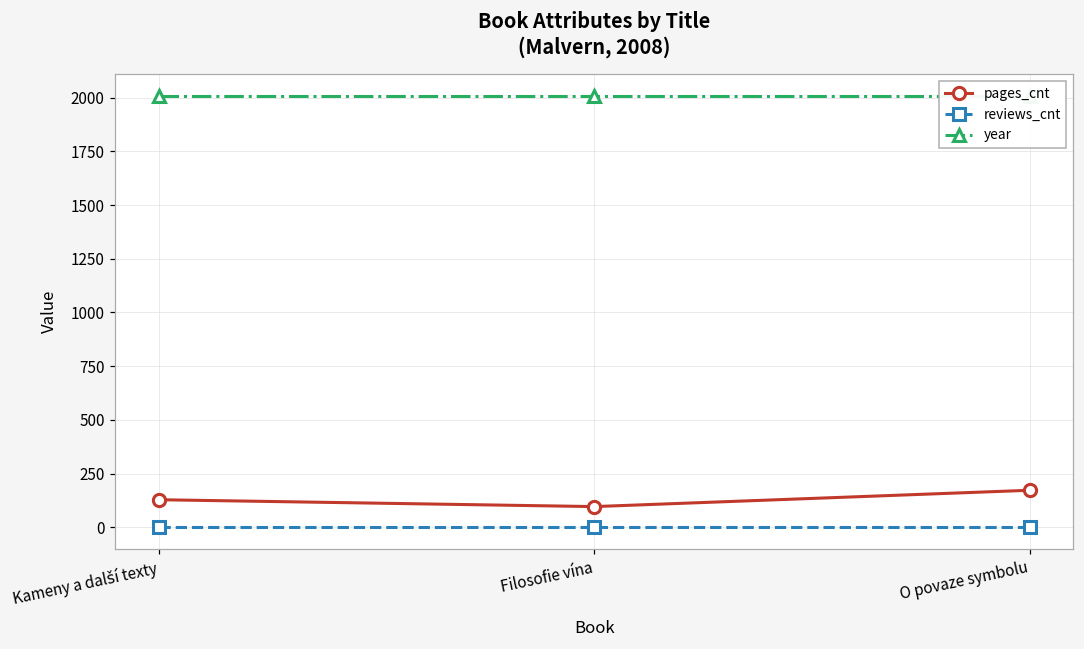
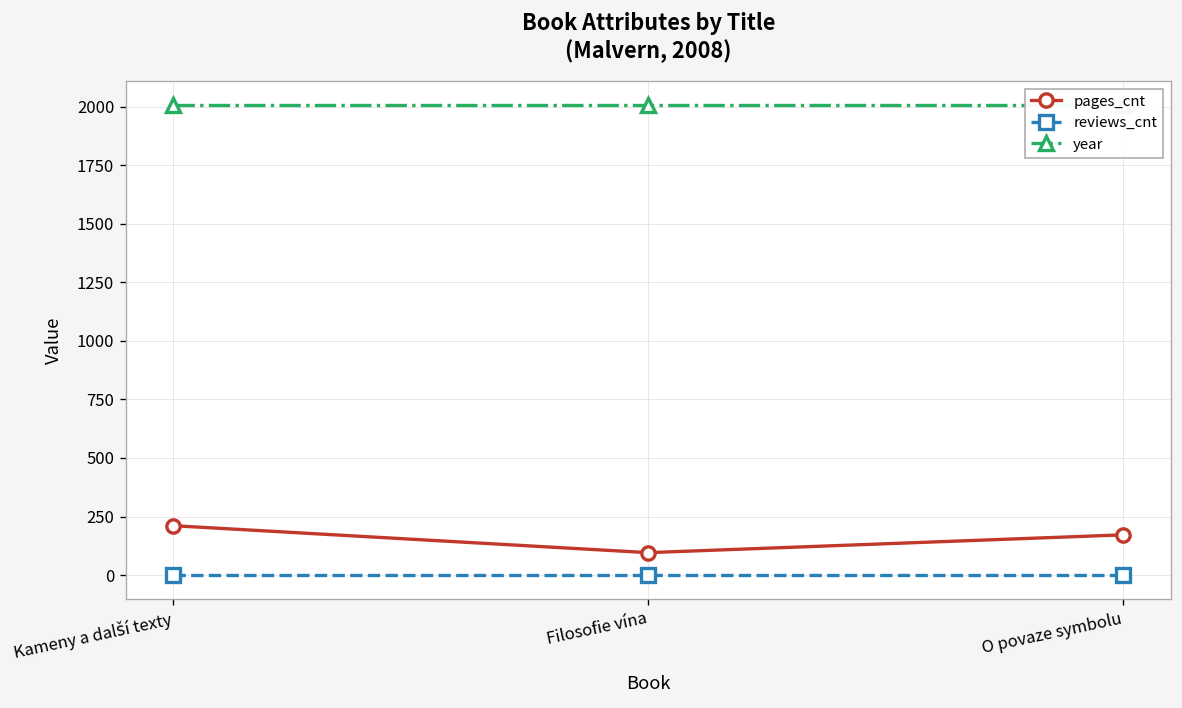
pages_cnt, Kameny a další texty: 130 -> 210
